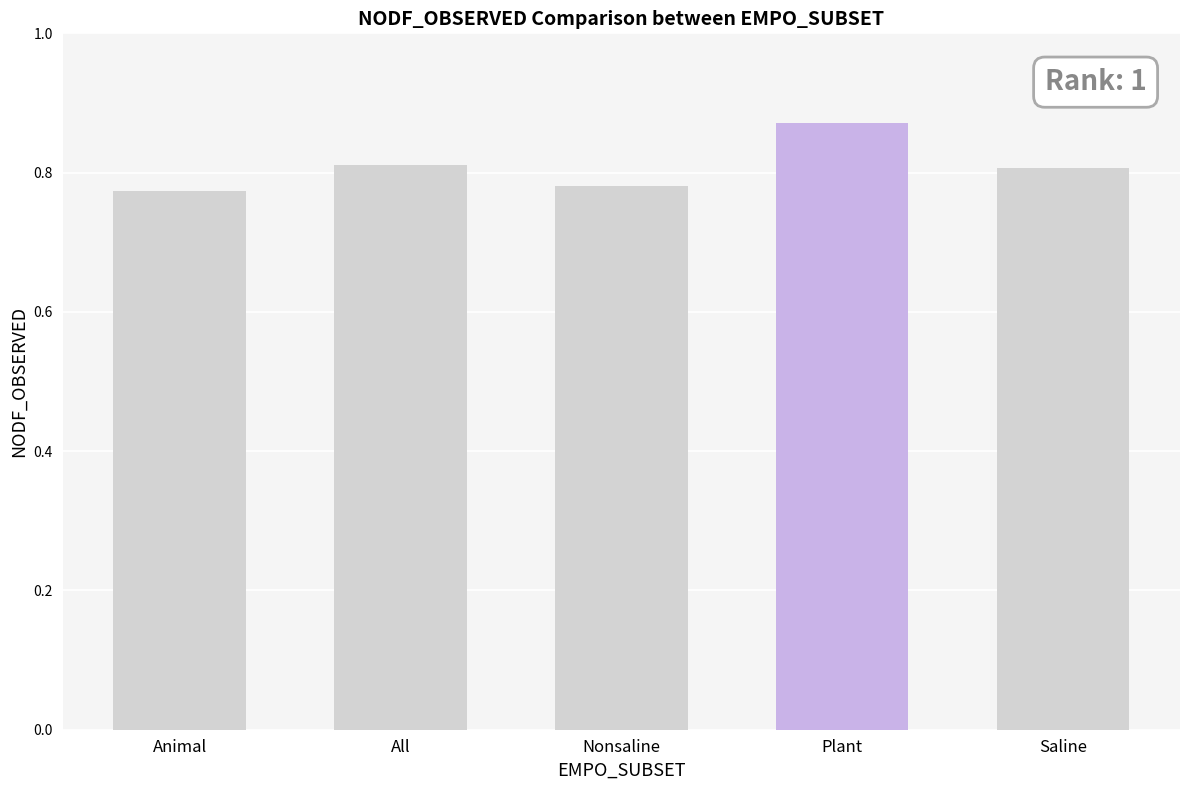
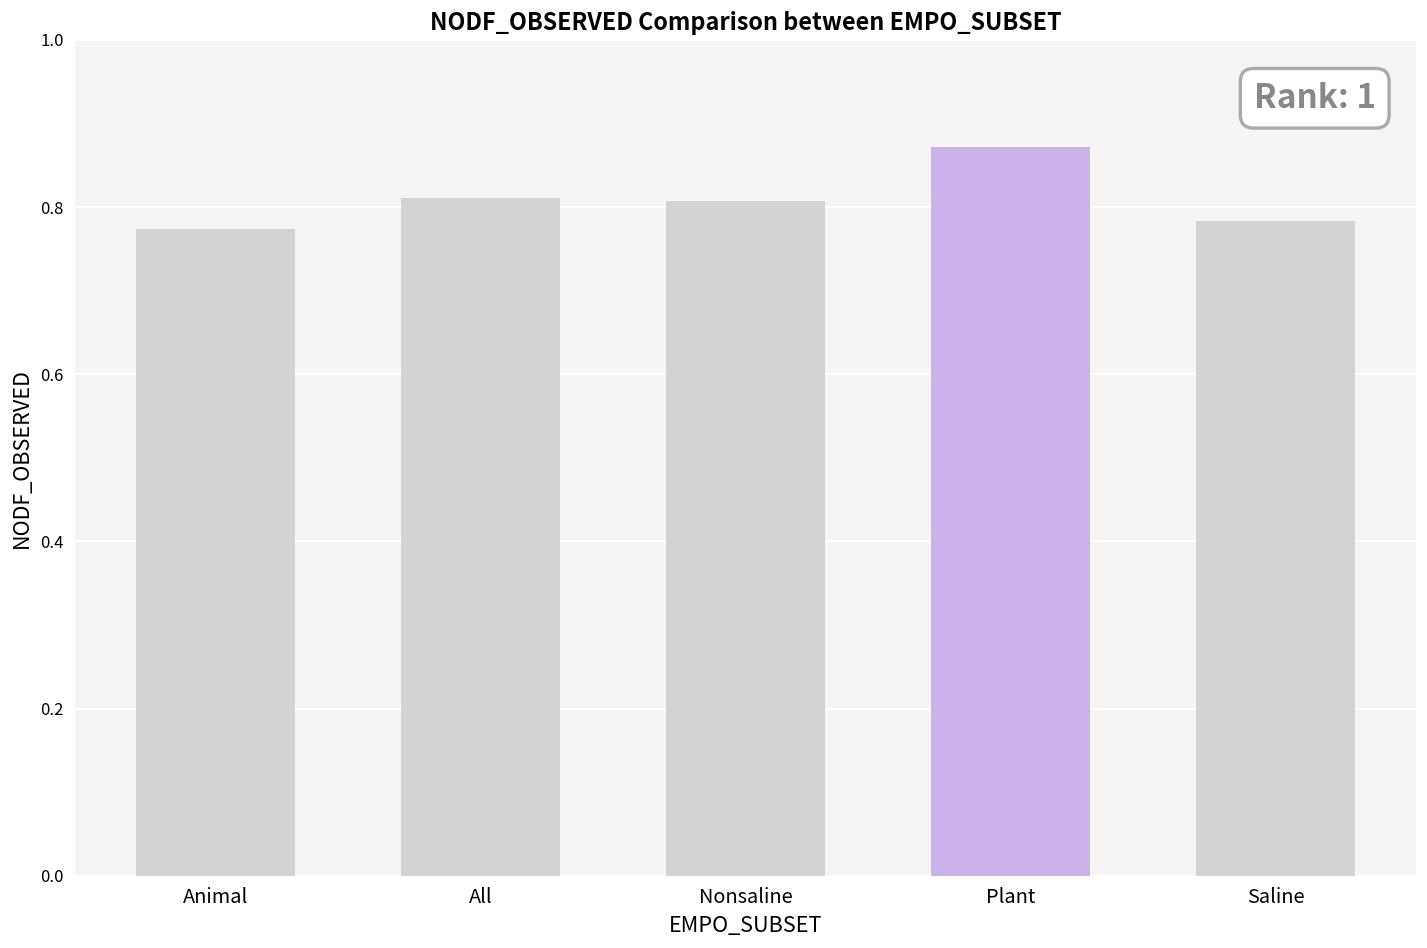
Nonsaline: 0.78 -> 0.81
Saline: 0.81 -> 0.78
